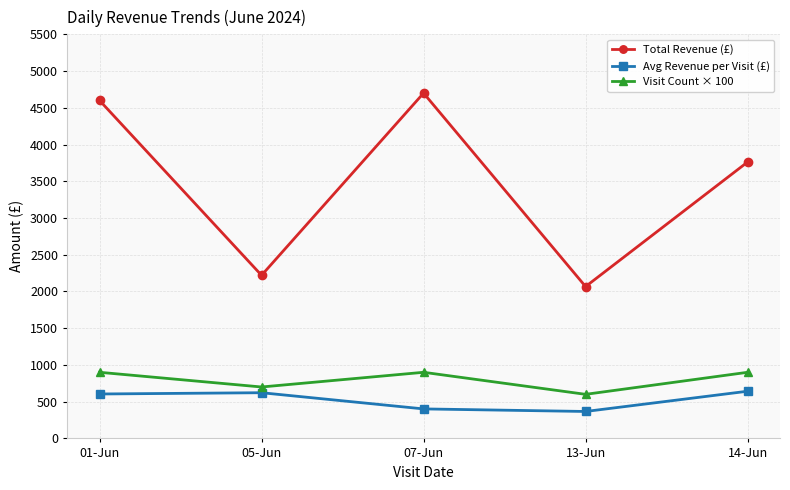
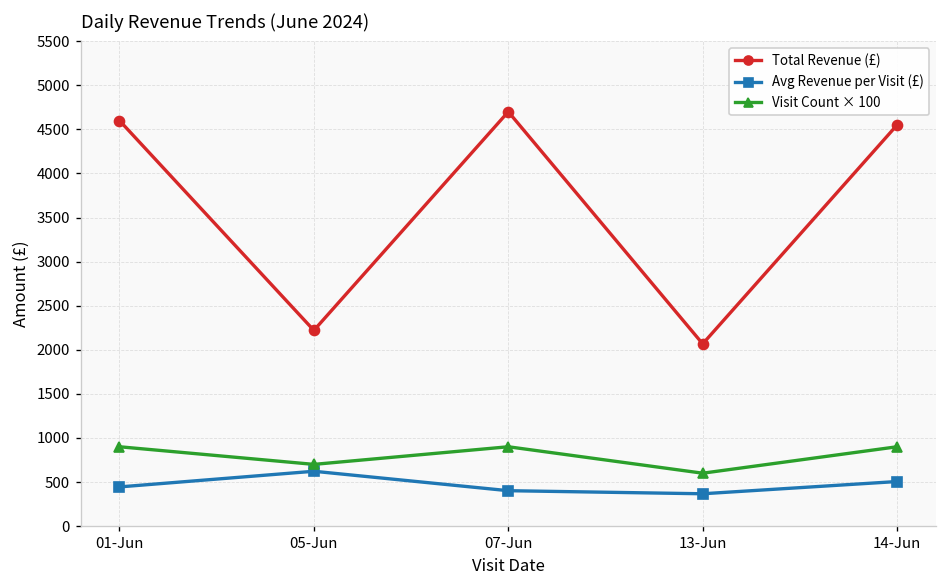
Avg Revenue per Visit (£), 01-Jun: 600 -> 400
Total Revenue (£), 14-Jun: 3800 -> 4600
Avg Revenue per Visit (£), 14-Jun: 600 -> 500
